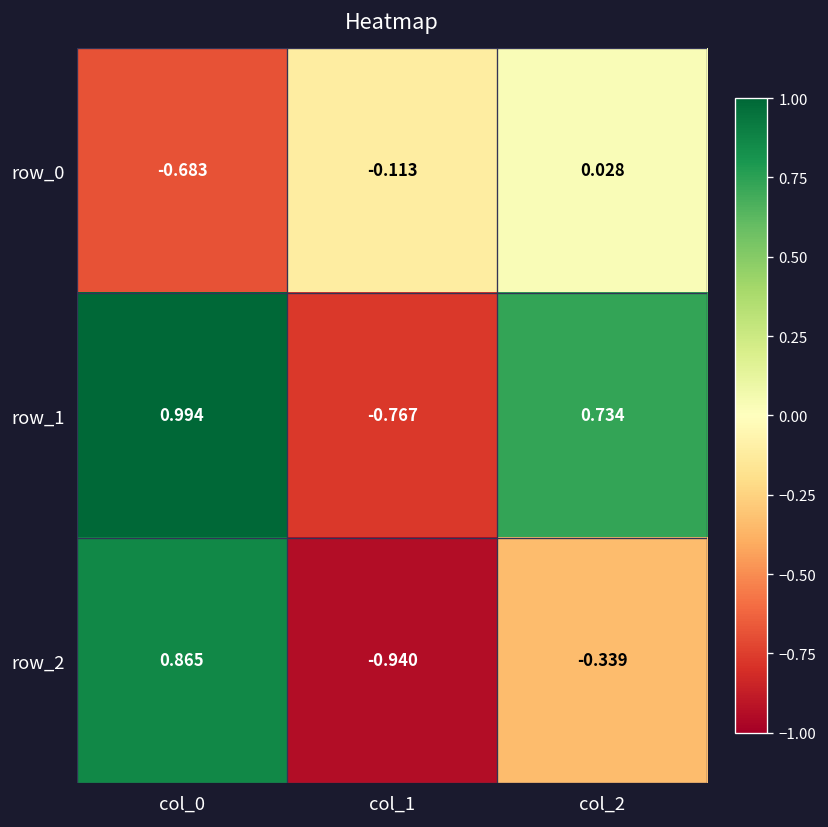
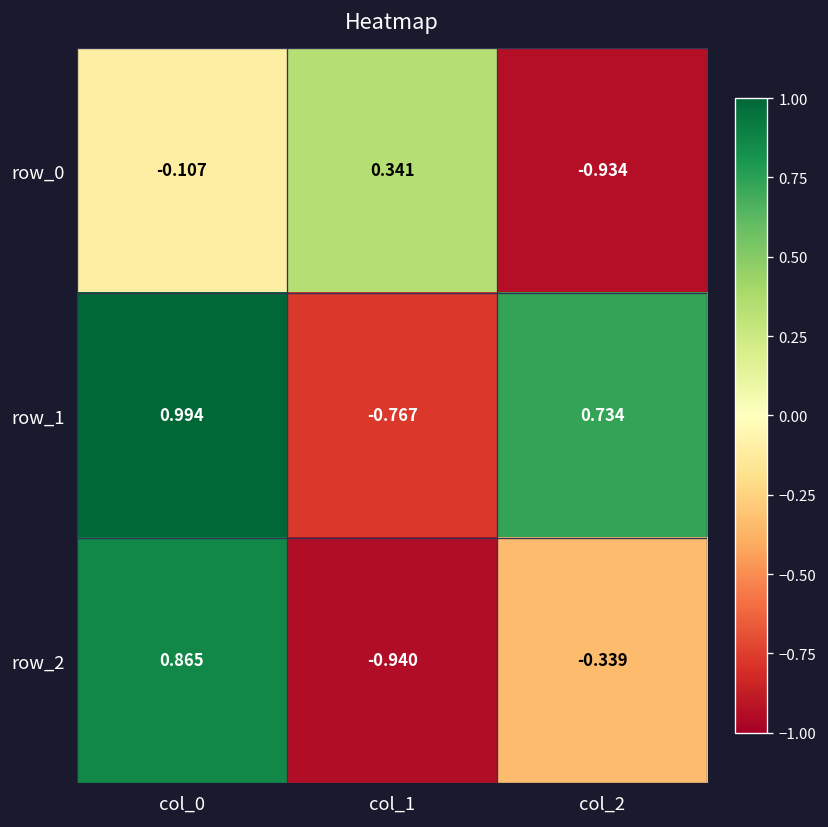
row_0, col_0: -0.683 -> -0.107
row_0, col_1: -0.113 -> 0.341
row_0, col_2: 0.028 -> -0.934
